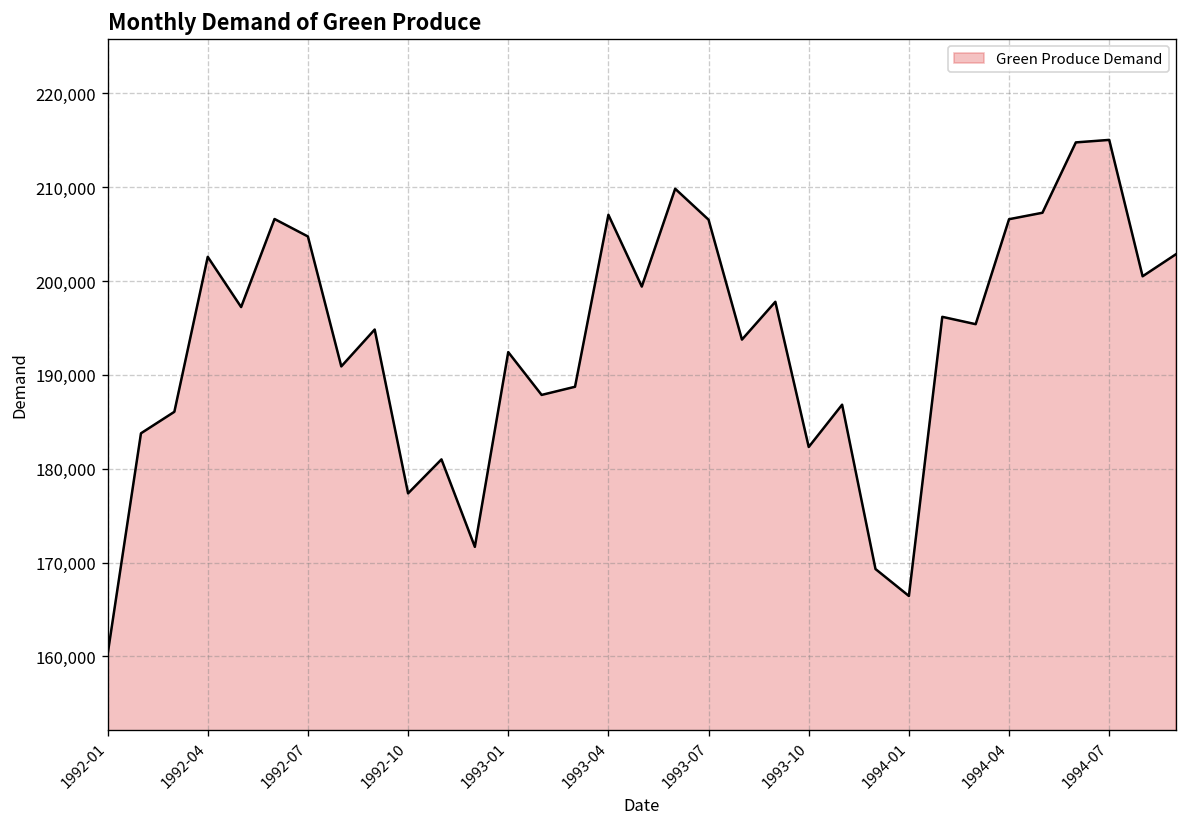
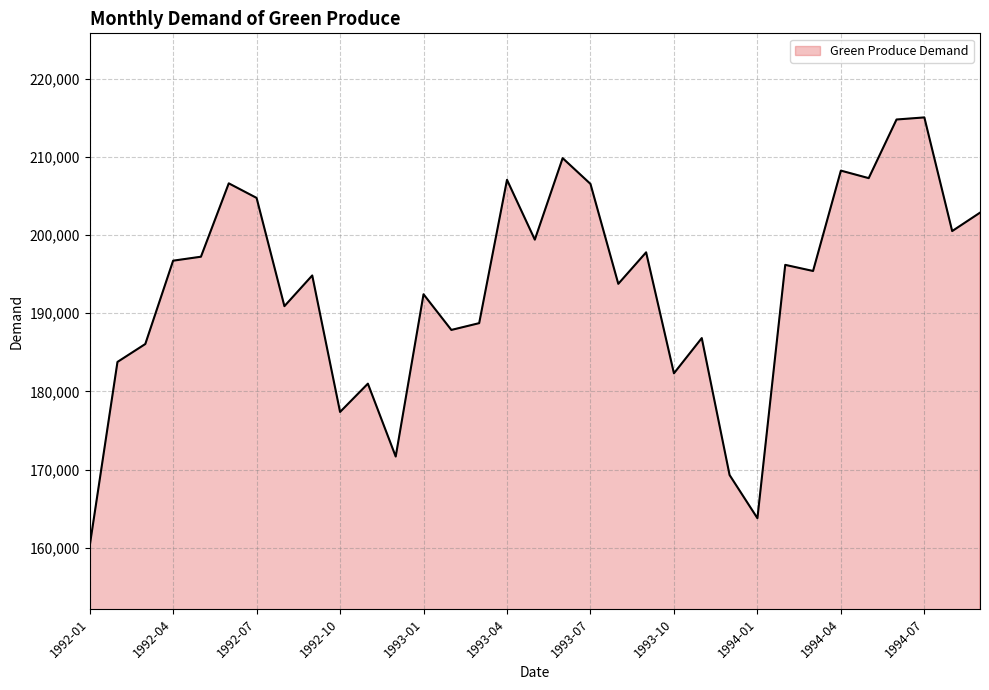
1992-04: 203,000 -> 197,000
1994-01: 166,000 -> 164,000
1994-04: 207,000 -> 208,000
